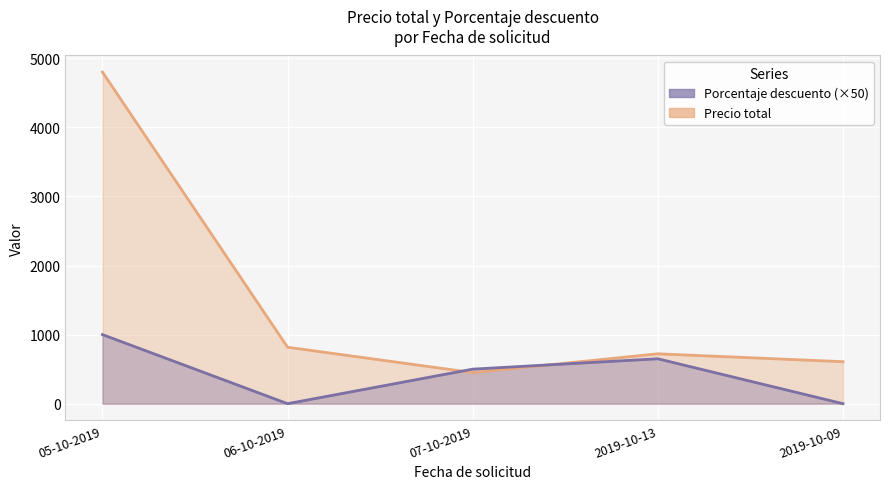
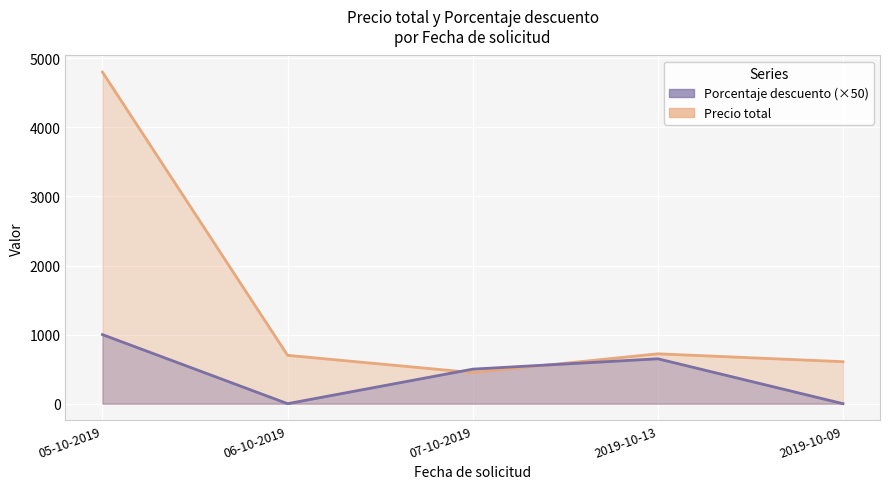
Precio total, 06-10-2019: 800 -> 700
